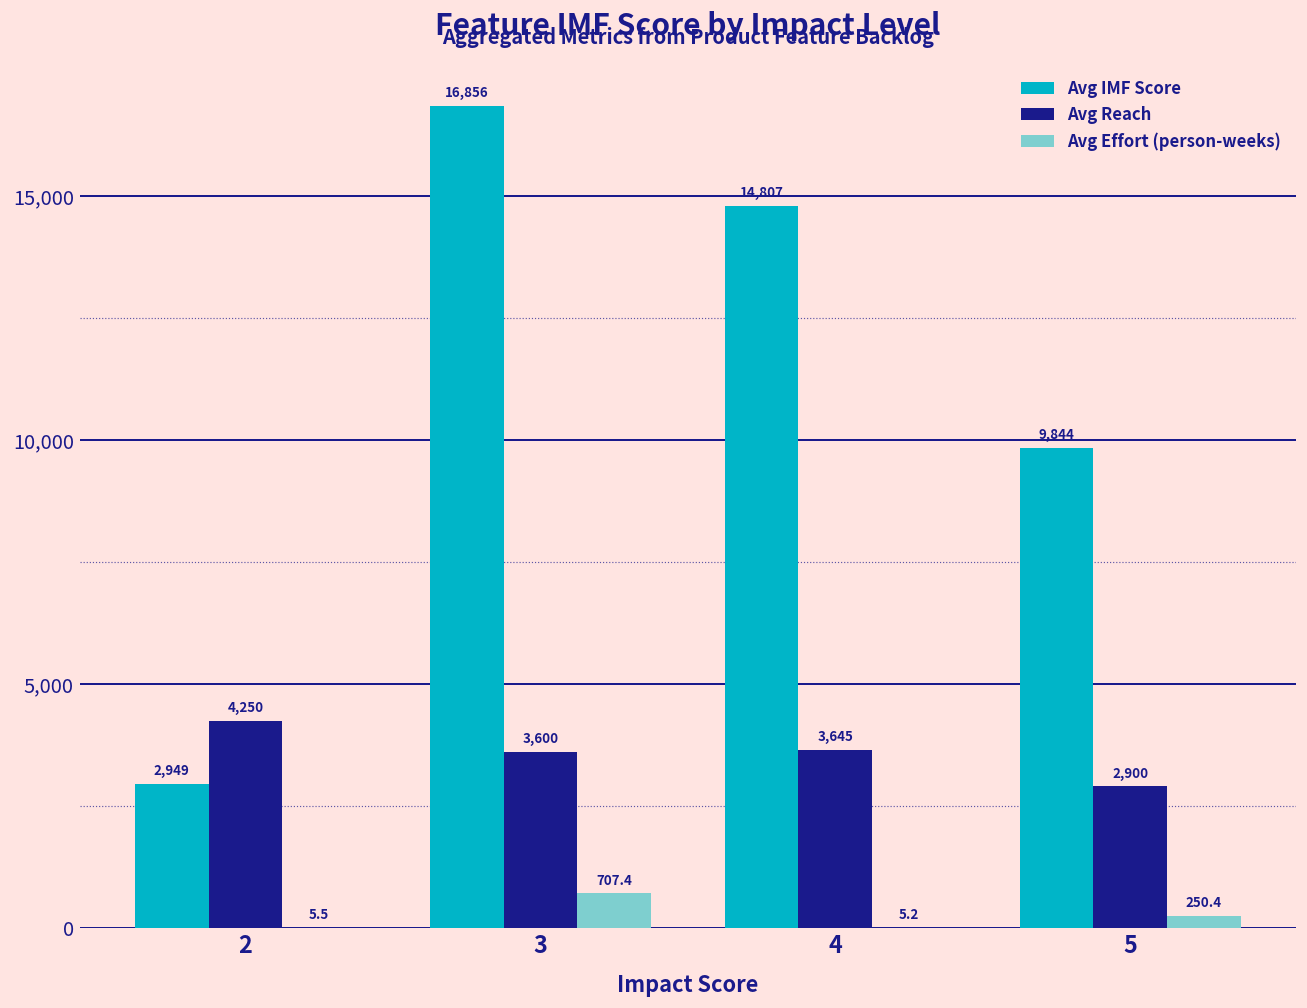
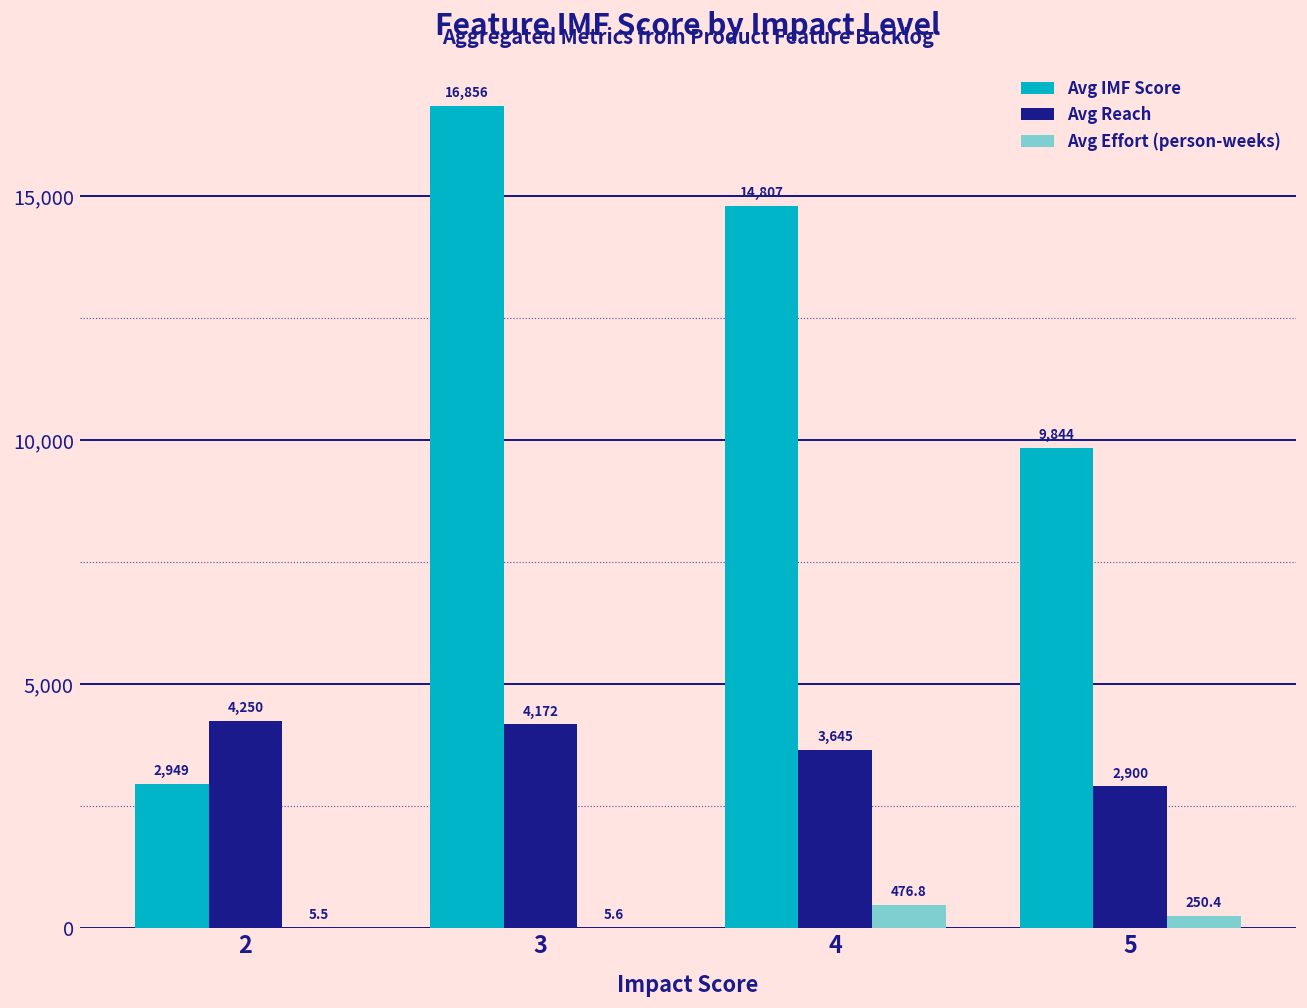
Avg Reach, 3: 3,600 -> 4,172
Avg Effort (person-weeks), 3: 707.4 -> 5.6
Avg Effort (person-weeks), 4: 5.2 -> 476.8
